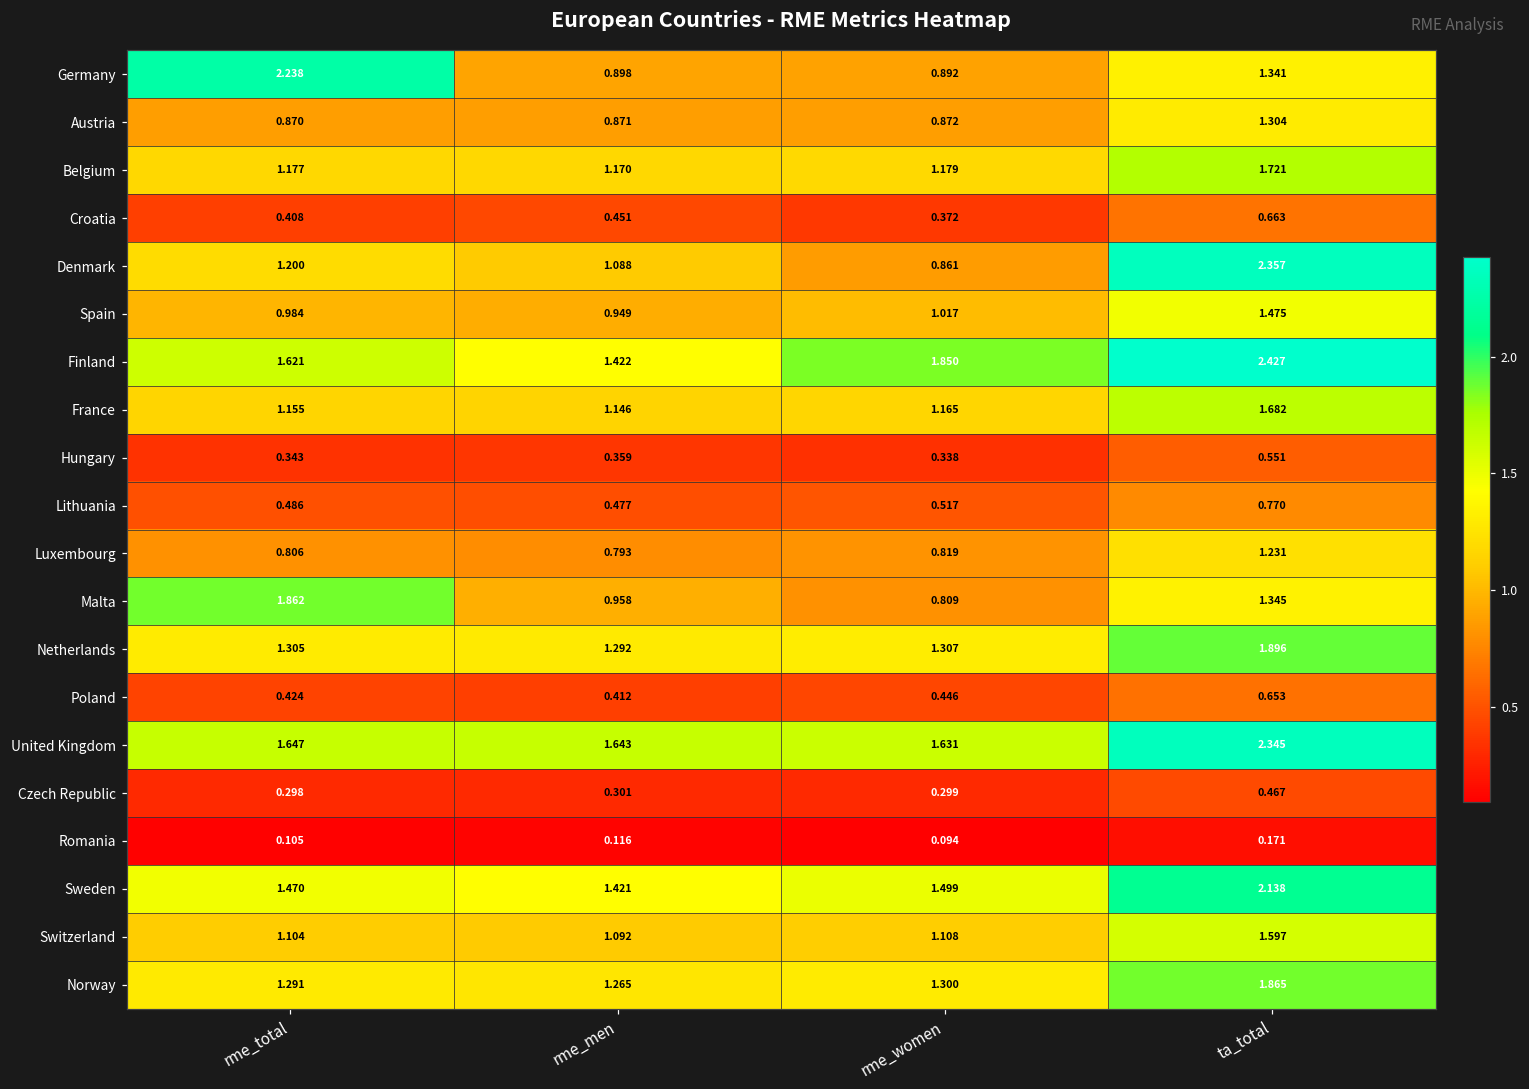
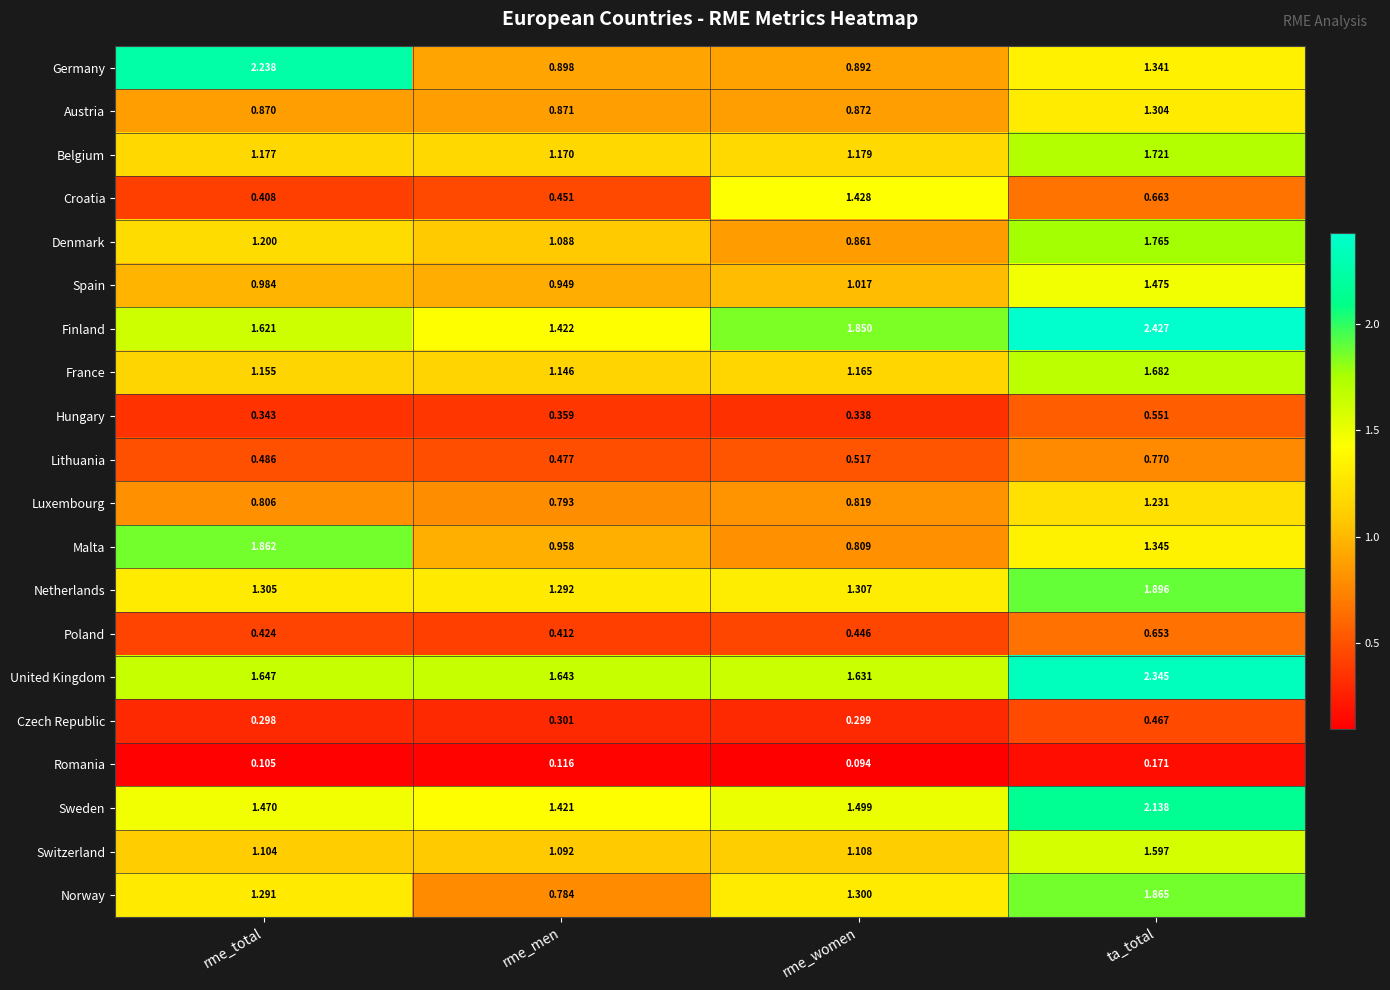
Croatia, rme_women: 0.372 -> 1.428
Denmark, ta_total: 2.357 -> 1.765
Norway, rme_men: 1.265 -> 0.784
